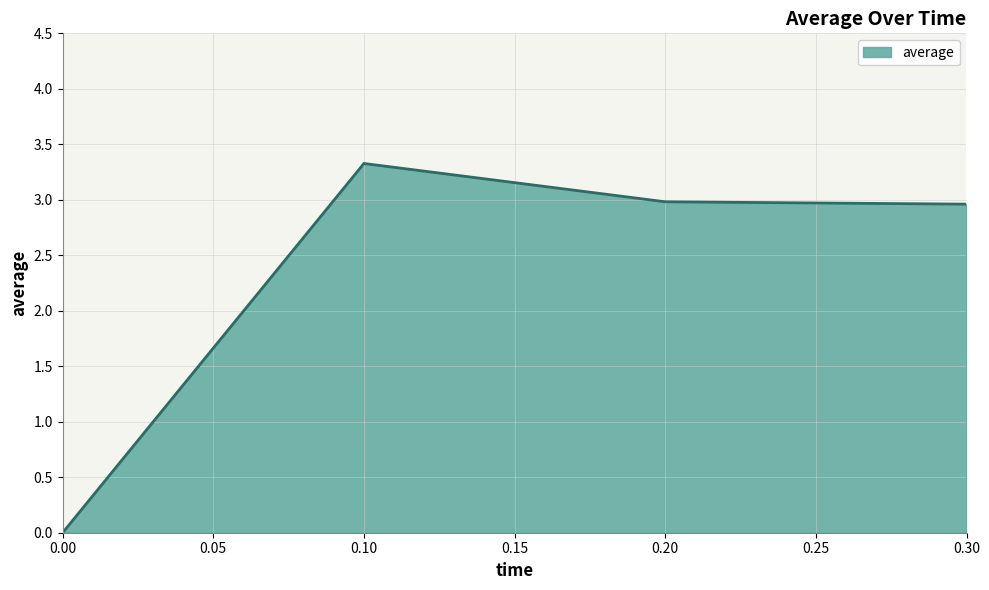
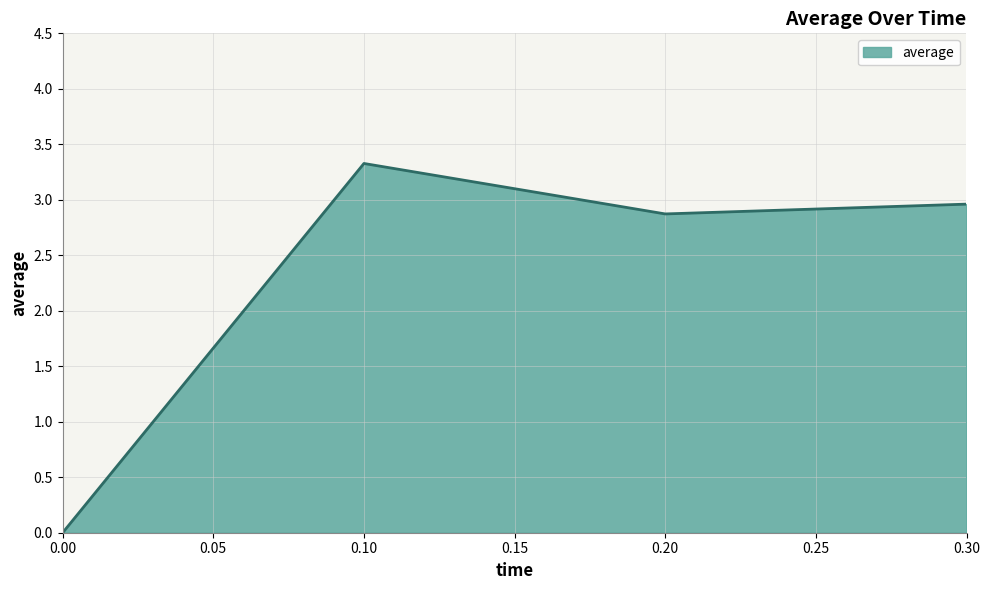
0.20: 2.98 -> 2.87
